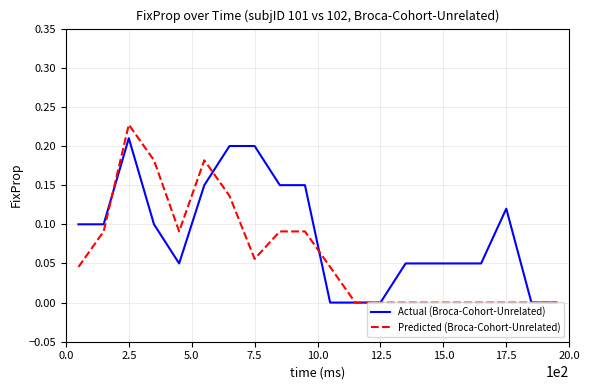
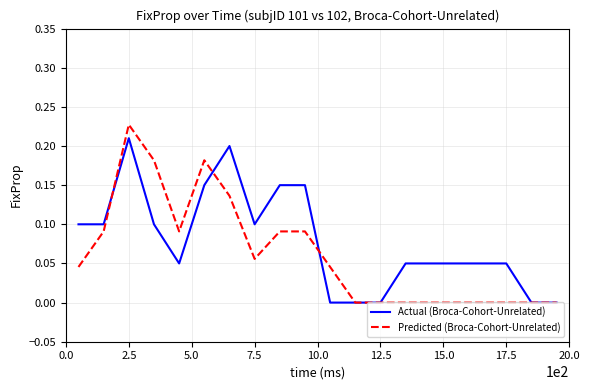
Actual (Broca-Cohort-Unrelated), 7.5: 0.2 -> 0.1
Actual (Broca-Cohort-Unrelated), 17.5: 0.12 -> 0.05
